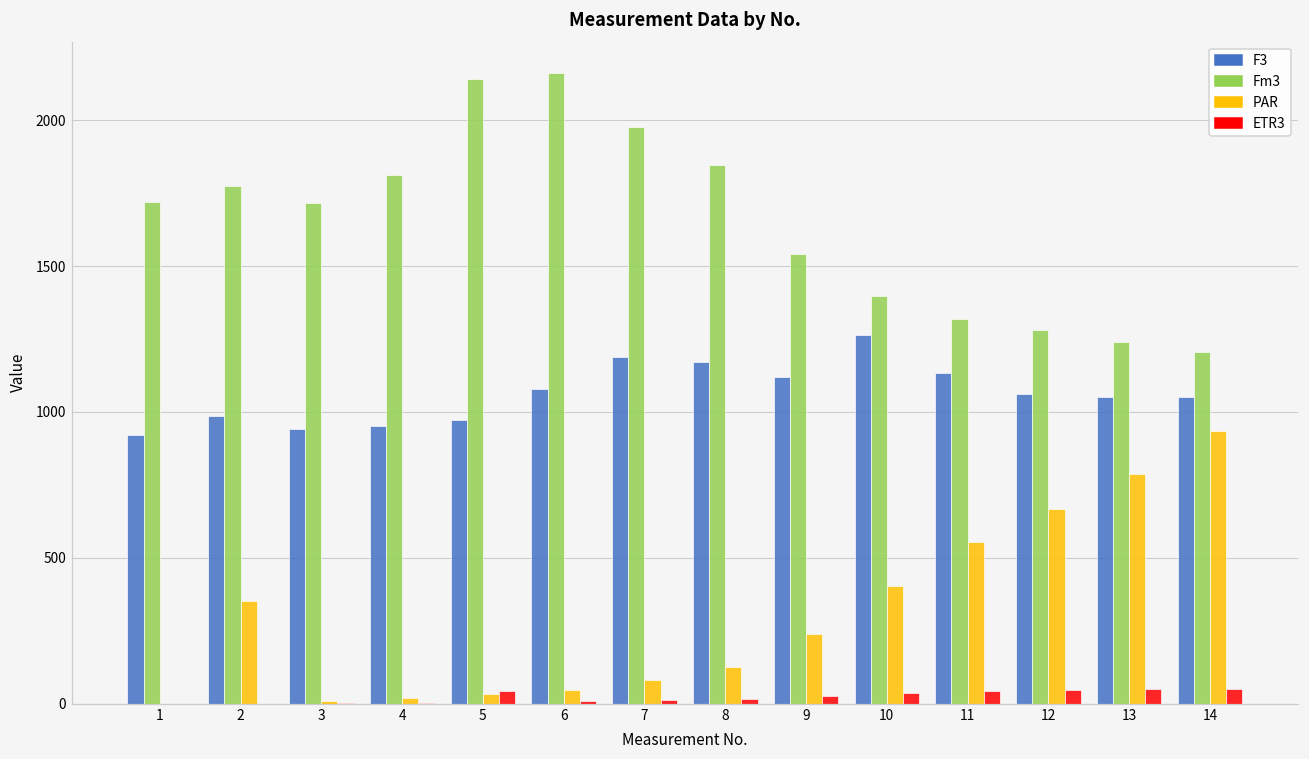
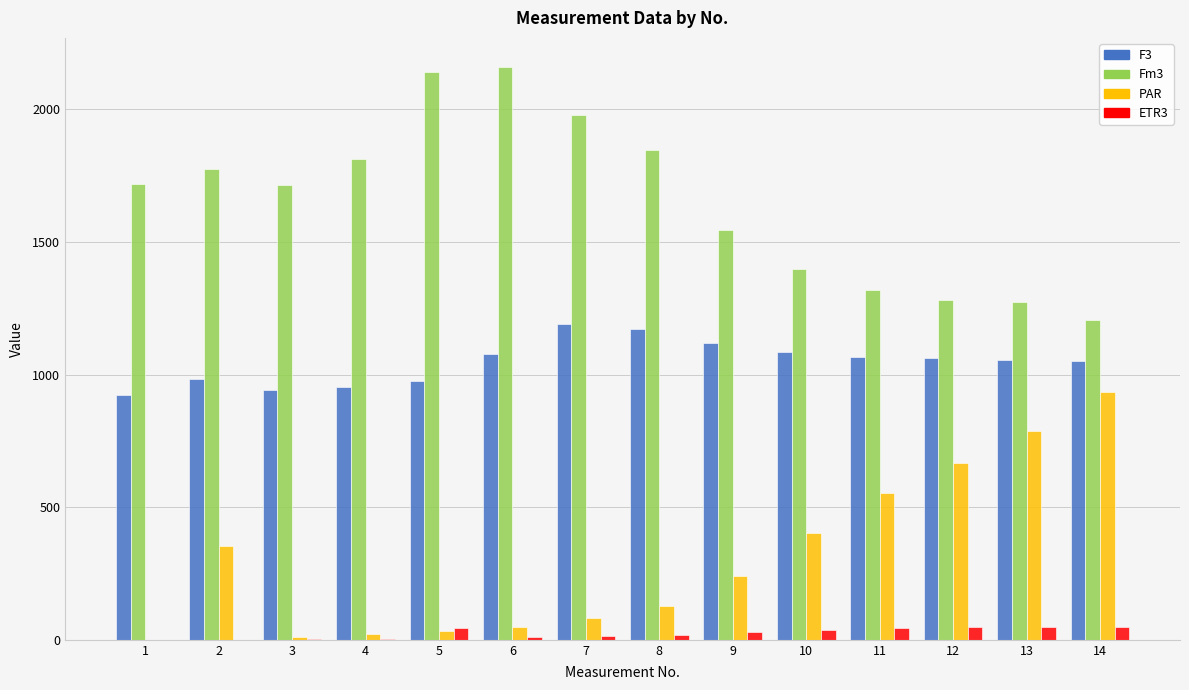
F3, 10: 1260 -> 1080
F3, 11: 1130 -> 1070
Fm3, 13: 1240 -> 1280
